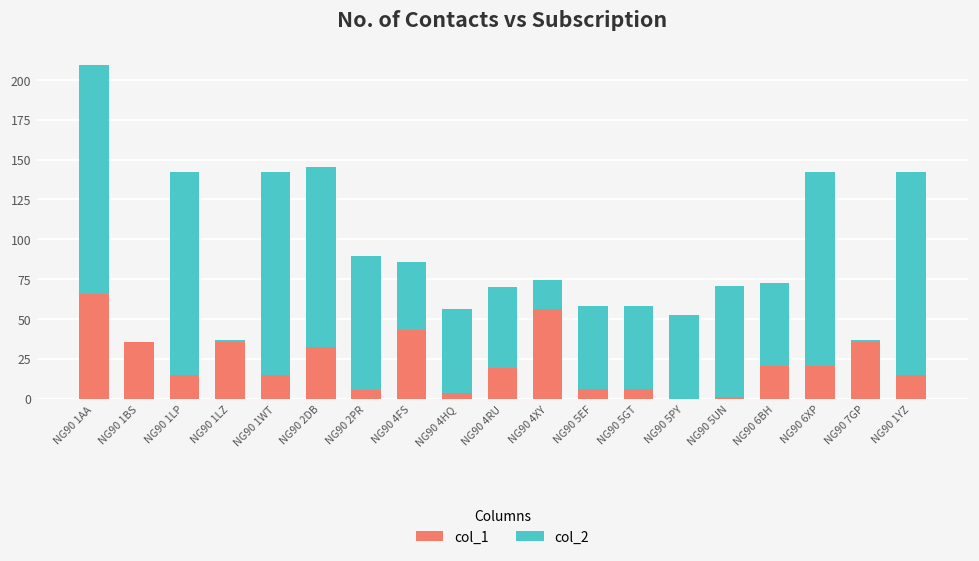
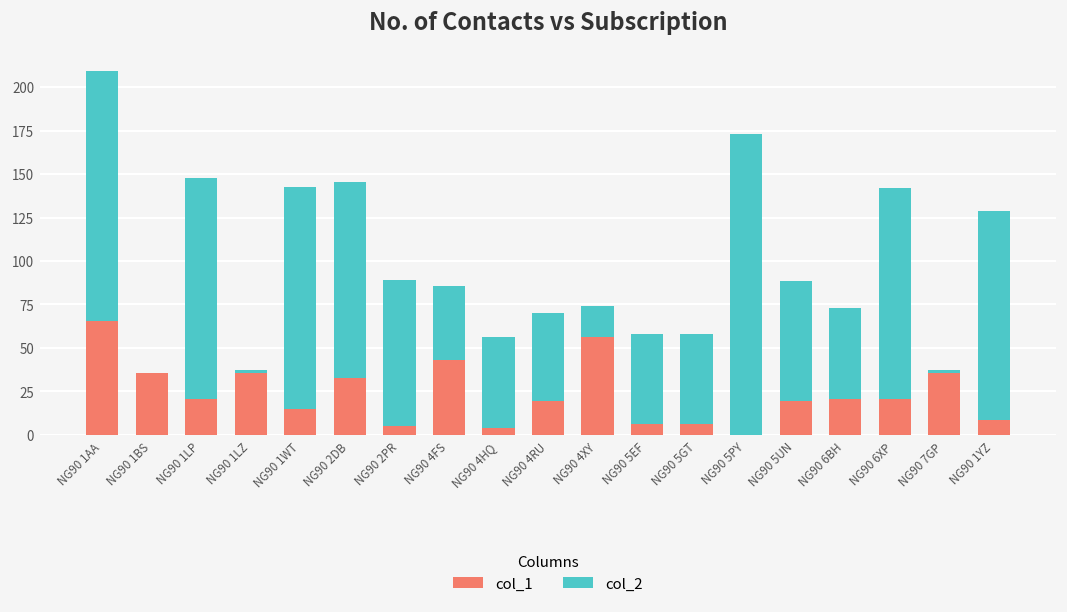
col_1, NG90 1LP: 15 -> 21
col_2, NG90 5PY: 53 -> 173
col_1, NG90 5UN: 1 -> 19
col_1, NG90 1YZ: 15 -> 9
col_2, NG90 1YZ: 127 -> 120
